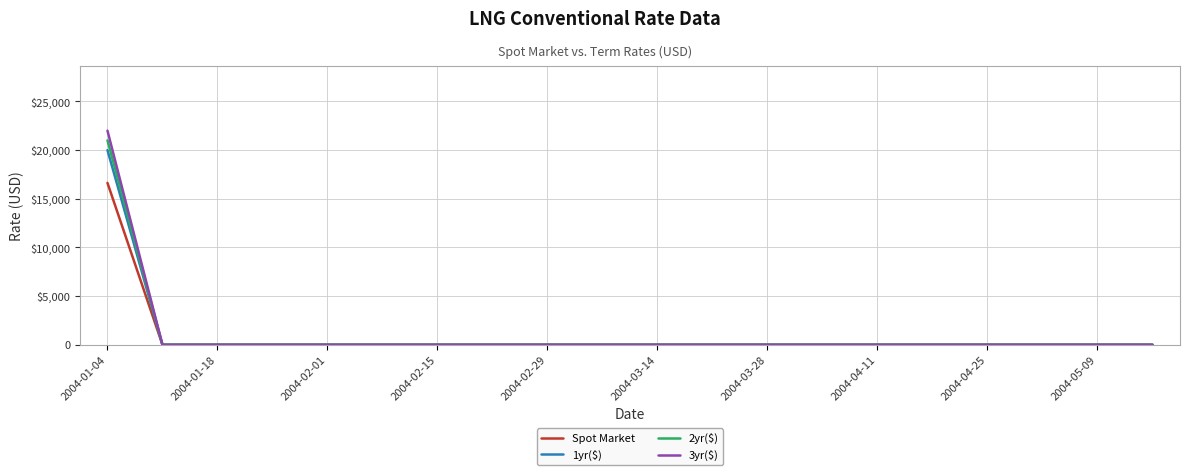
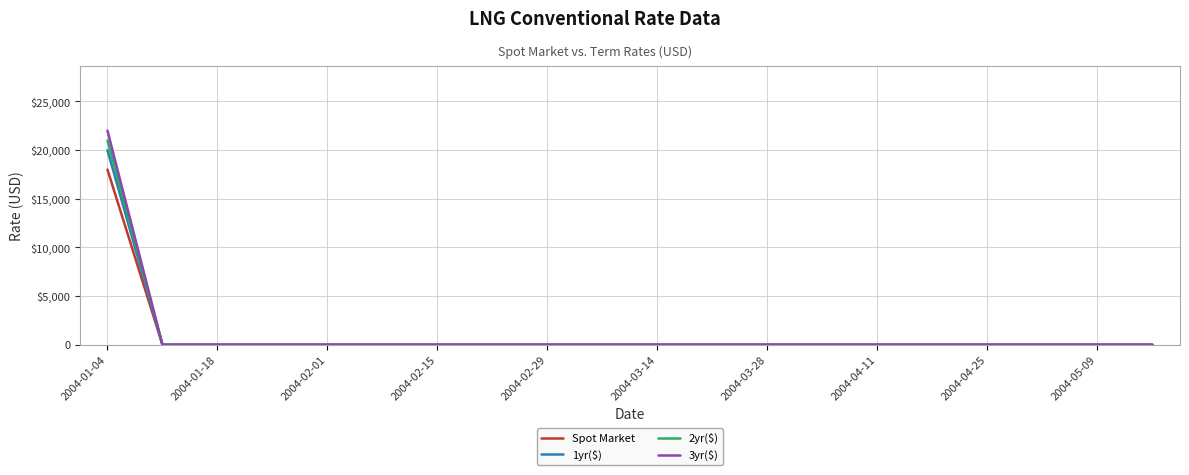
Spot Market, 2004-01-04: $17,000 -> $18,000
